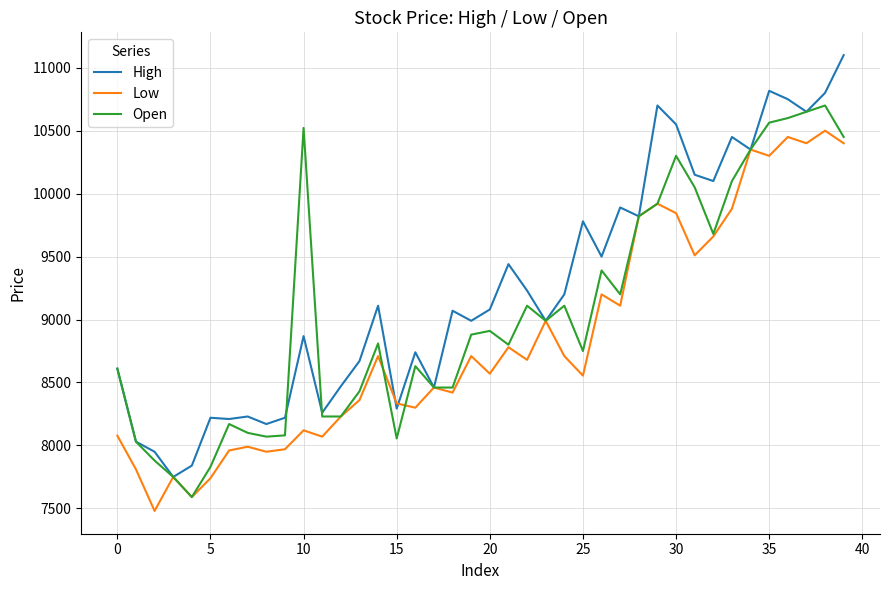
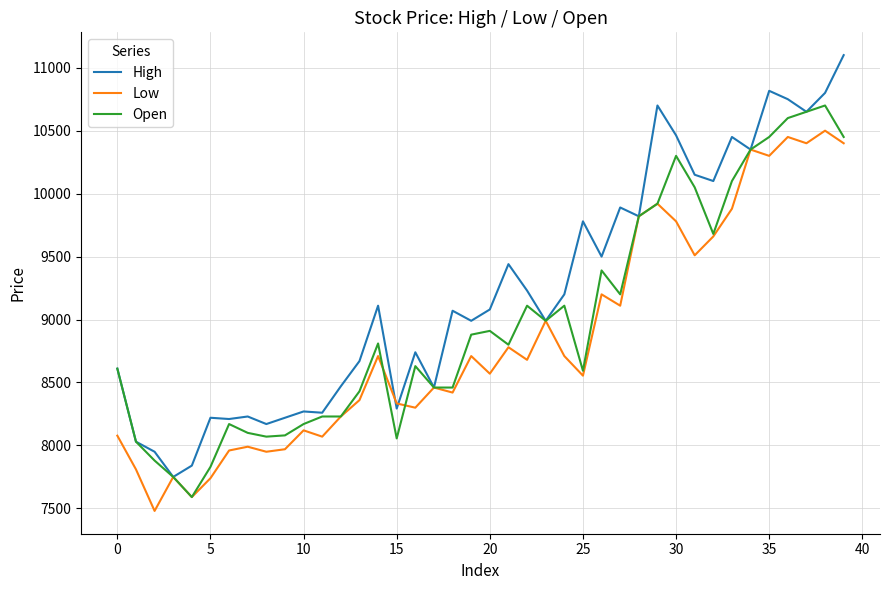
High, 10: 8870 -> 8270
Open, 10: 10520 -> 8170
Open, 25: 8750 -> 8590
High, 30: 10550 -> 10460
Low, 30: 9840 -> 9780
Open, 35: 10560 -> 10450
